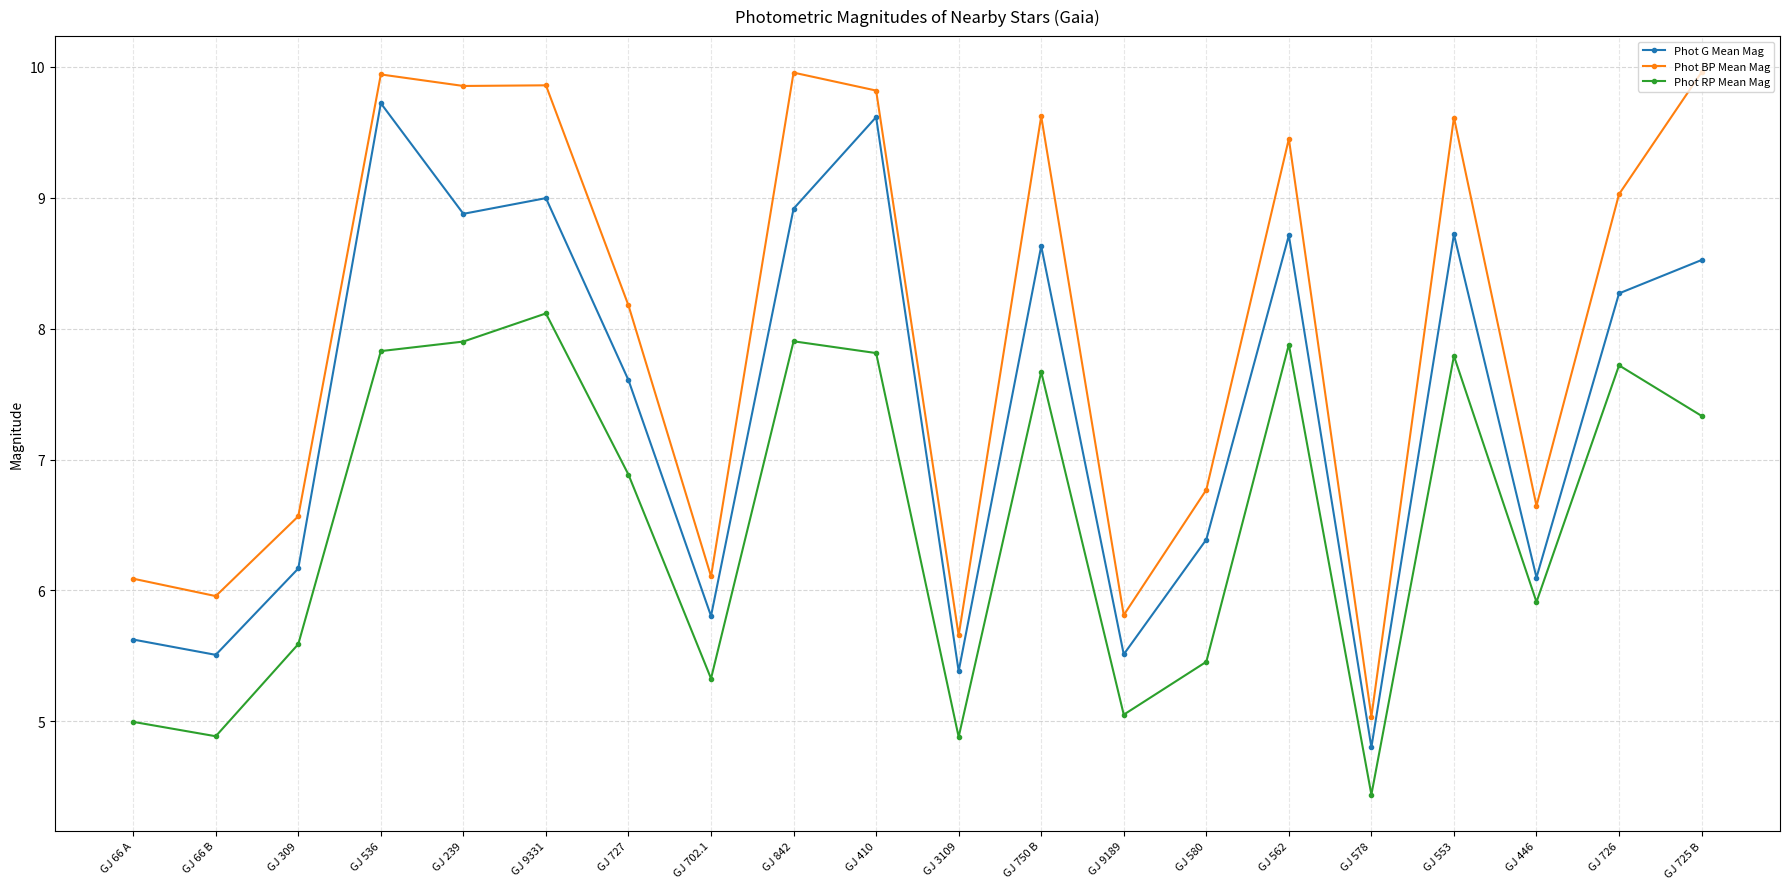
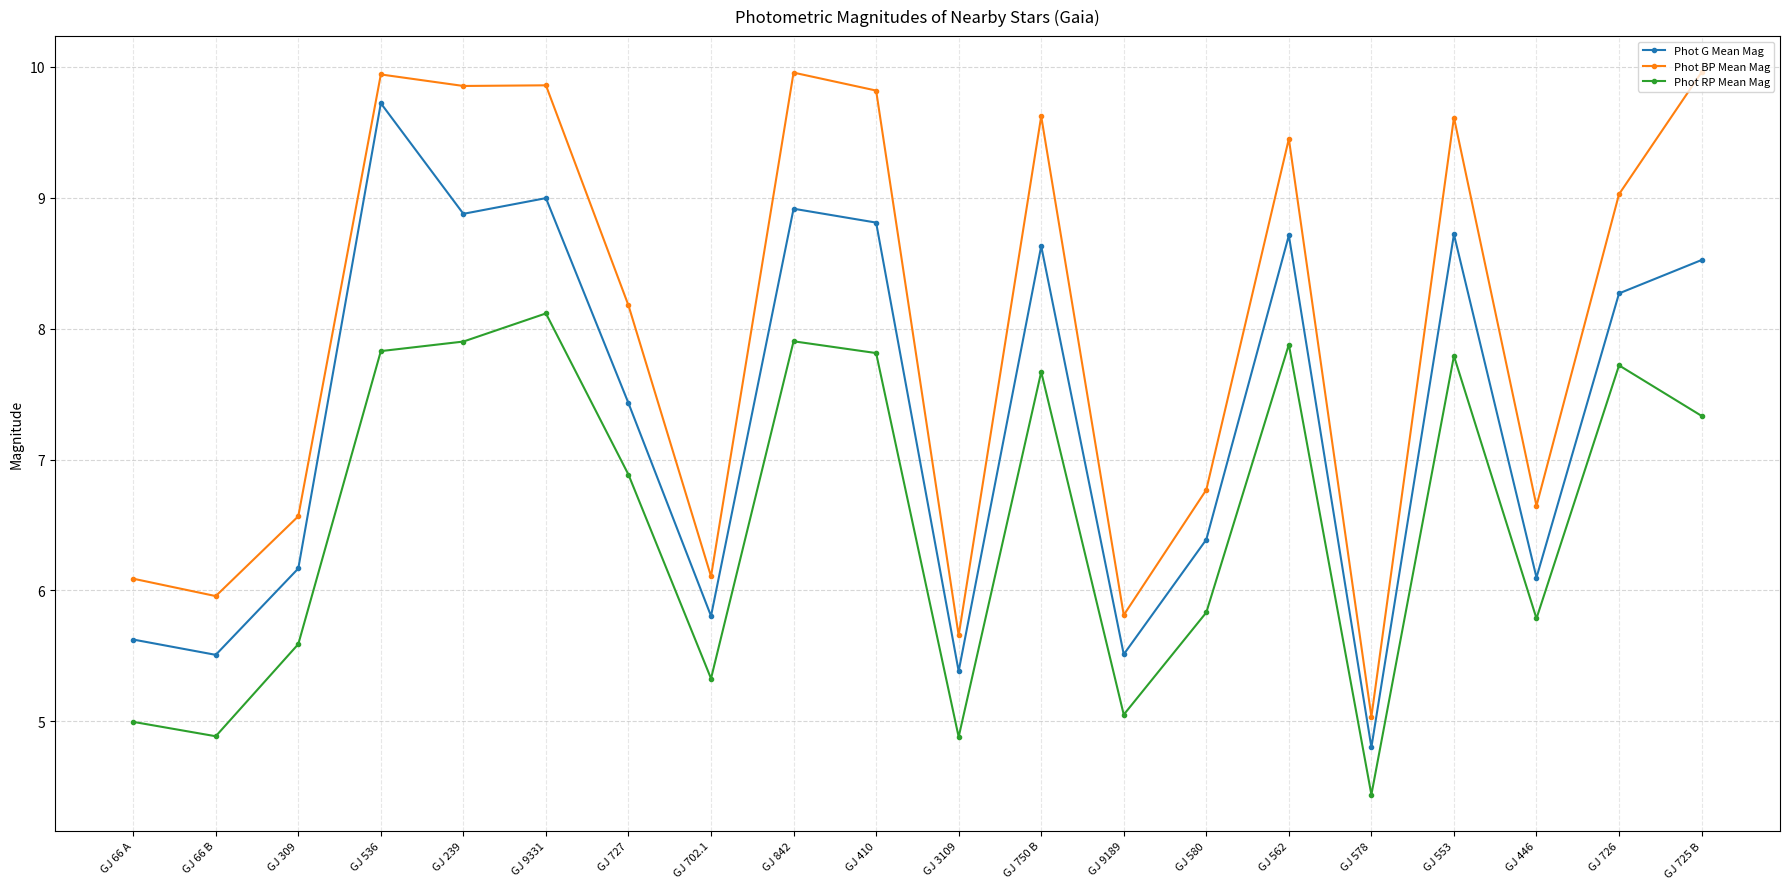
Phot G Mean Mag, GJ 727: 7.61 -> 7.43
Phot G Mean Mag, GJ 410: 9.62 -> 8.81
Phot RP Mean Mag, GJ 580: 5.46 -> 5.83
Phot RP Mean Mag, GJ 446: 5.91 -> 5.79
